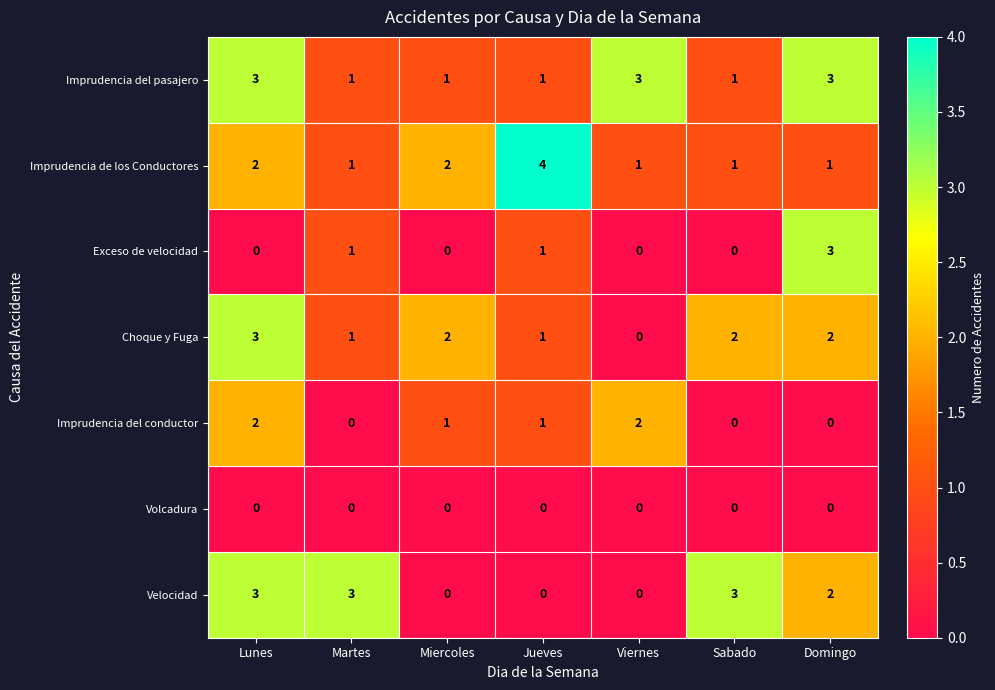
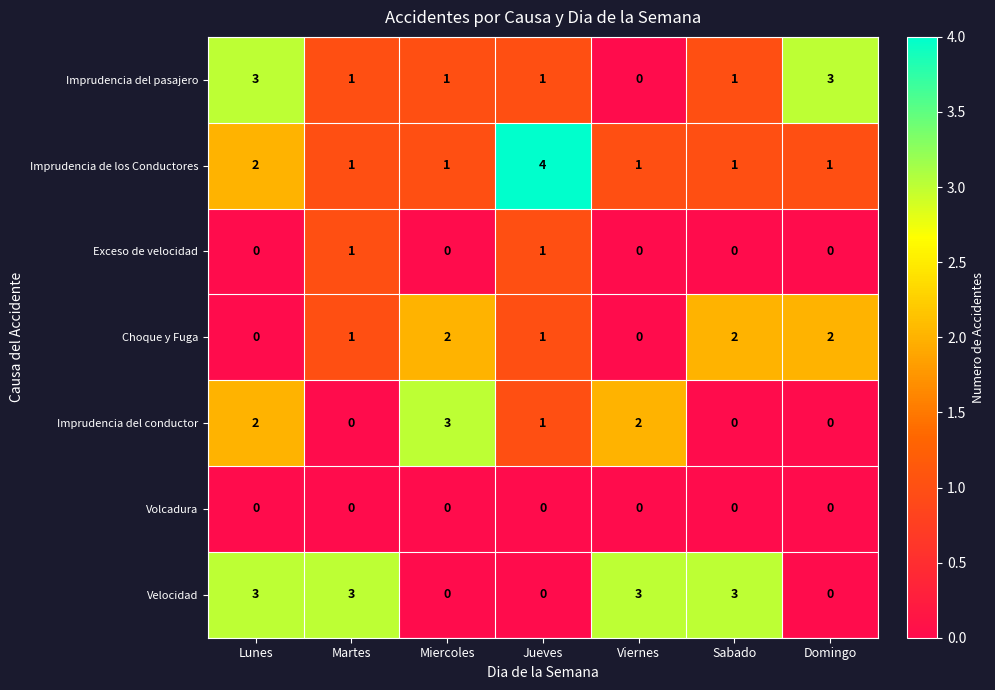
Imprudencia del pasajero, Viernes: 3 -> 0
Imprudencia de los Conductores, Miercoles: 2 -> 1
Exceso de velocidad, Domingo: 3 -> 0
Choque y Fuga, Lunes: 3 -> 0
Imprudencia del conductor, Miercoles: 1 -> 3
Velocidad, Viernes: 0 -> 3
Velocidad, Domingo: 2 -> 0
